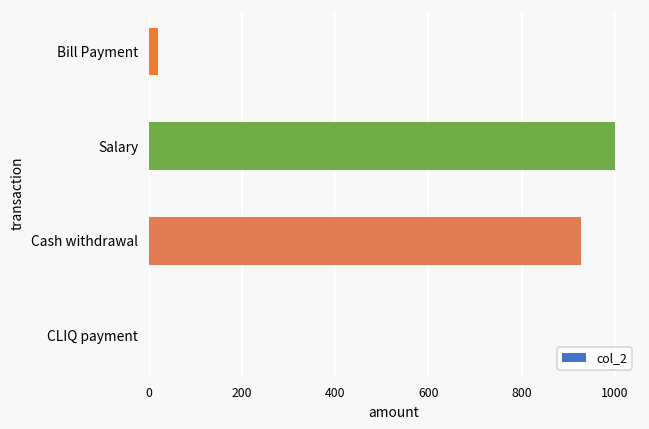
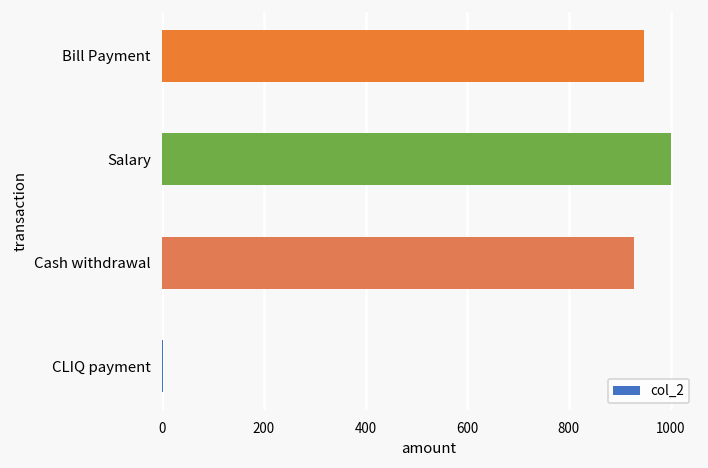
Bill Payment: 20 -> 950
